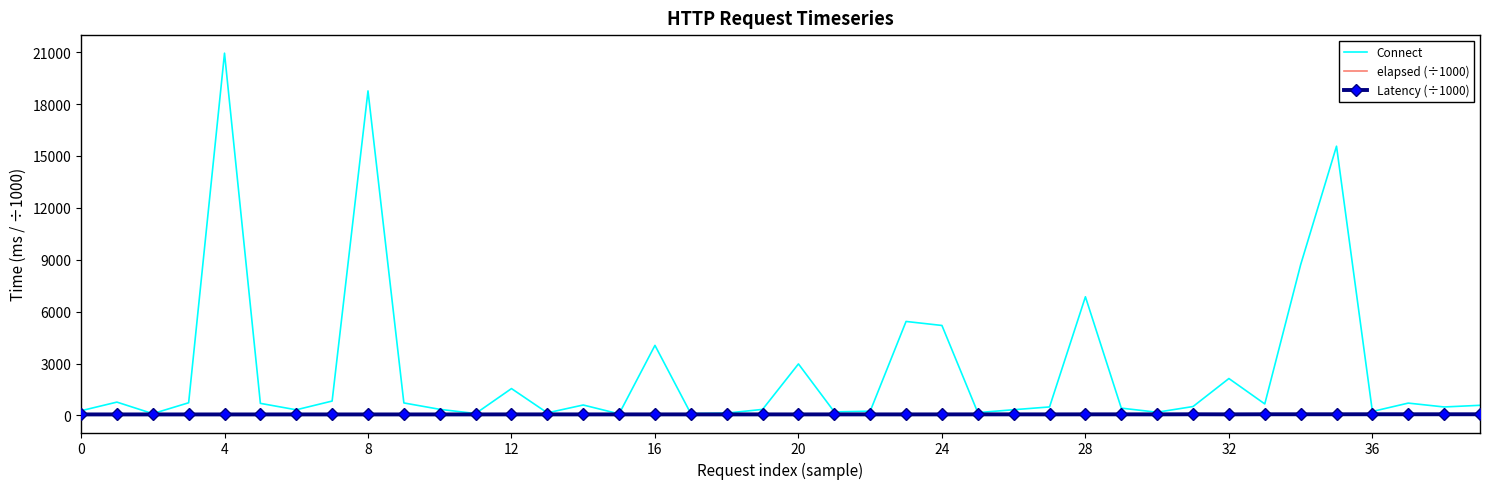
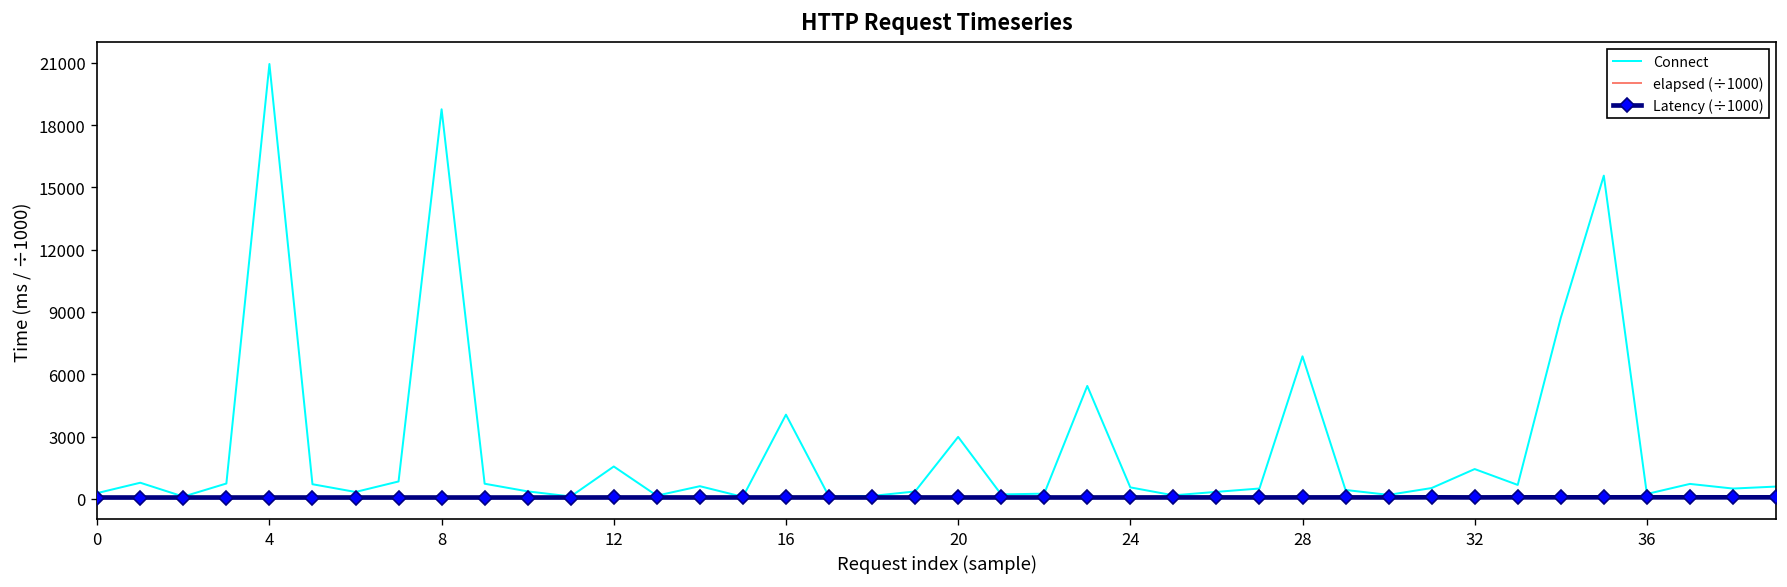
Connect, 24: 5200 -> 600
Connect, 32: 2100 -> 1400
